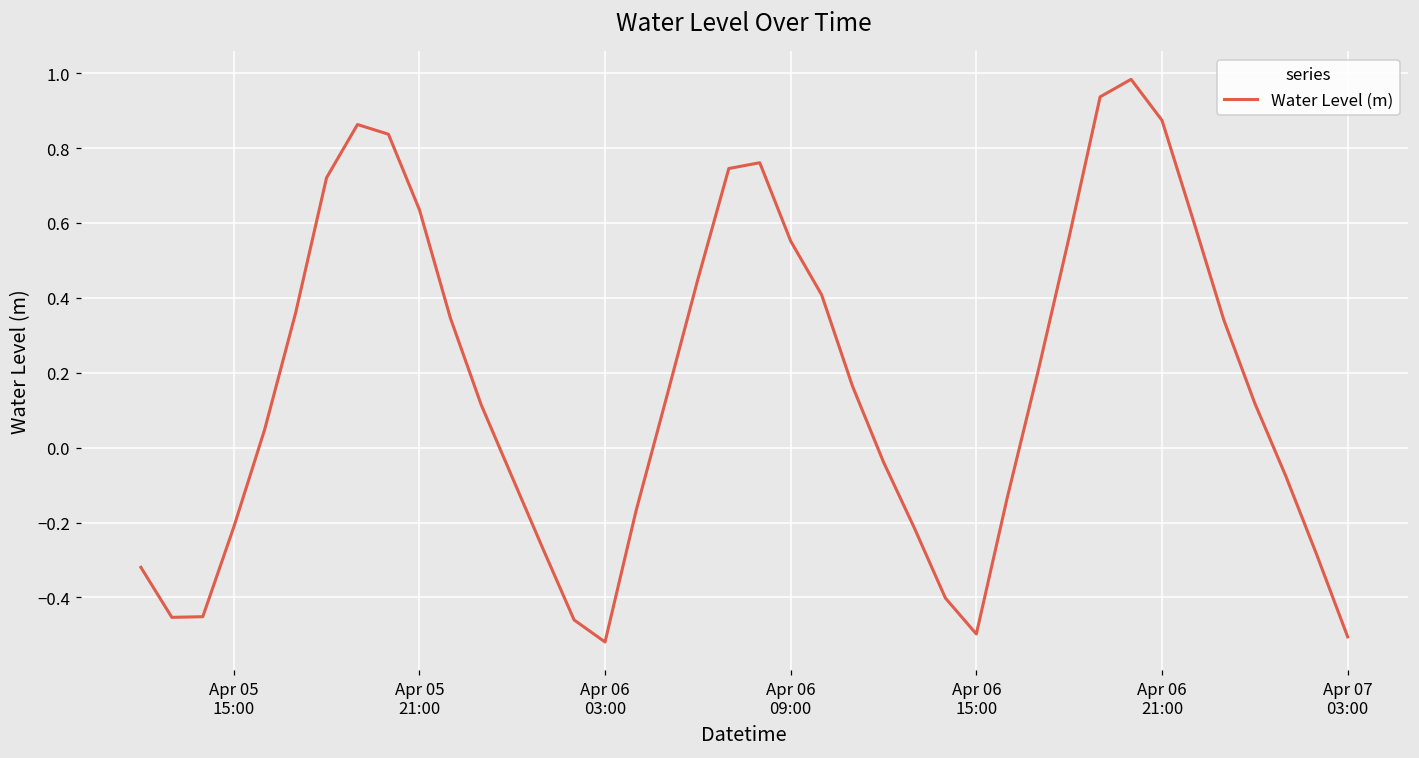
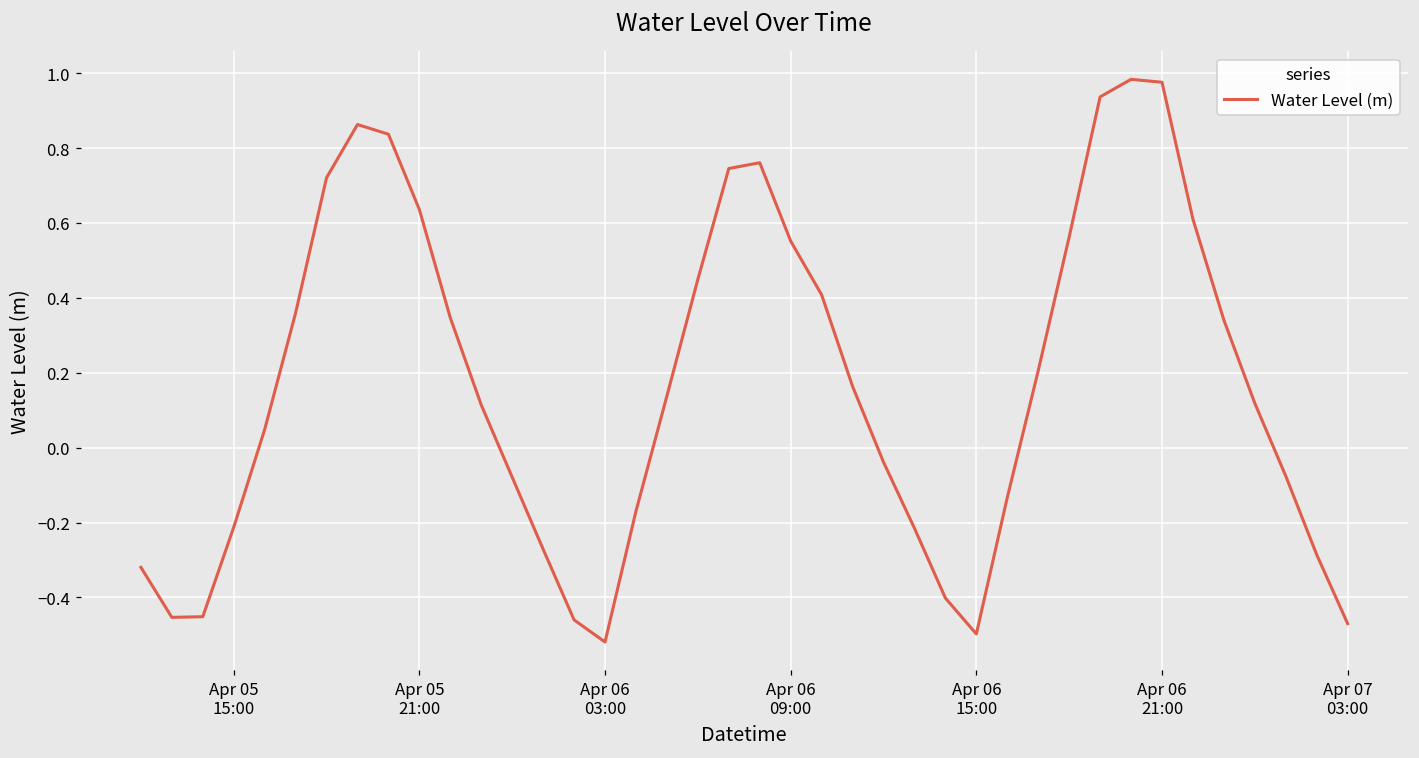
Apr 06 21:00: 0.87 -> 0.98
Apr 07 03:00: -0.51 -> -0.47
